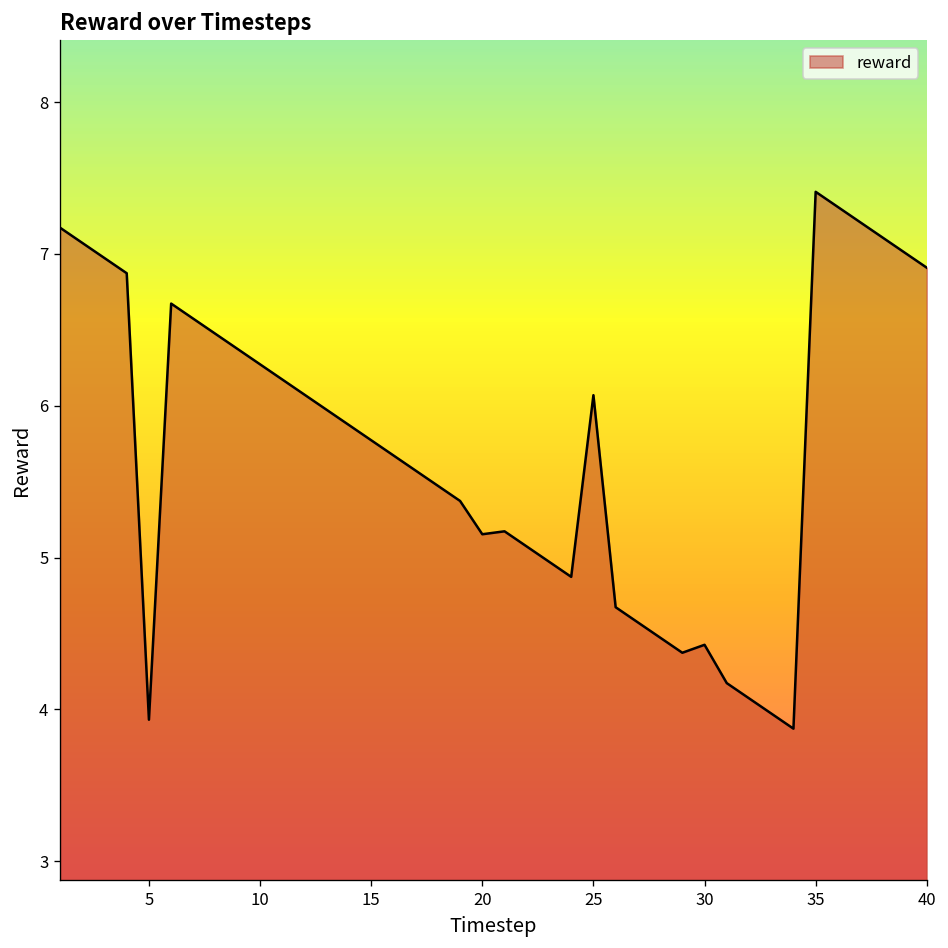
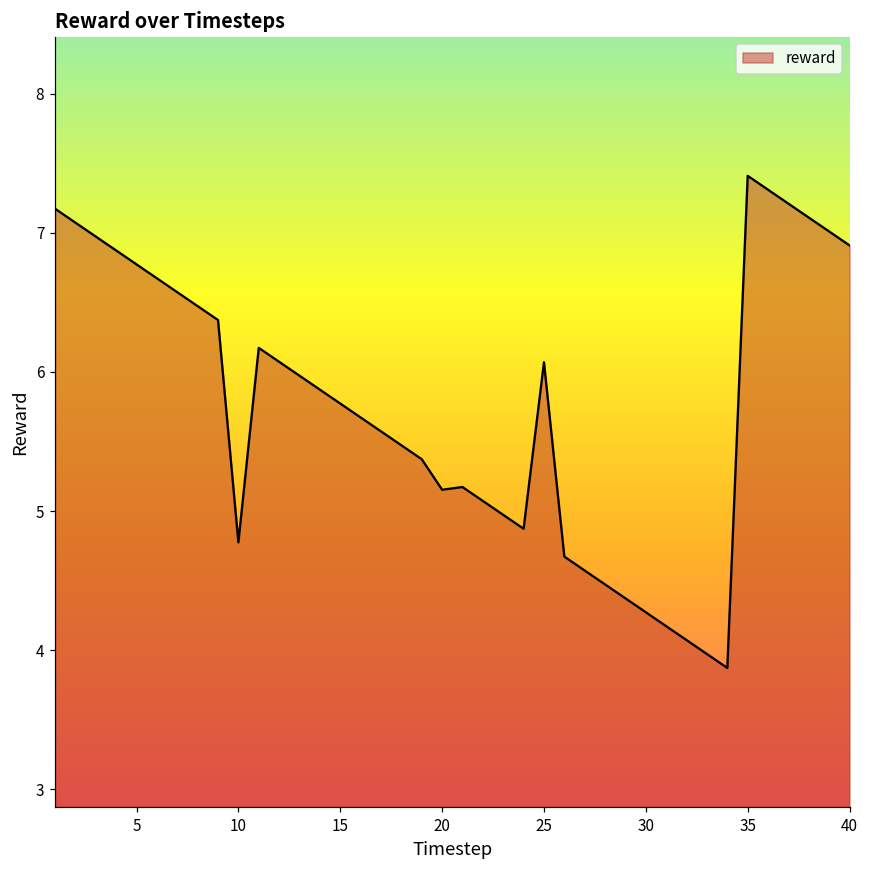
5: 3.93 -> 6.77
10: 6.27 -> 4.78
30: 4.43 -> 4.27
